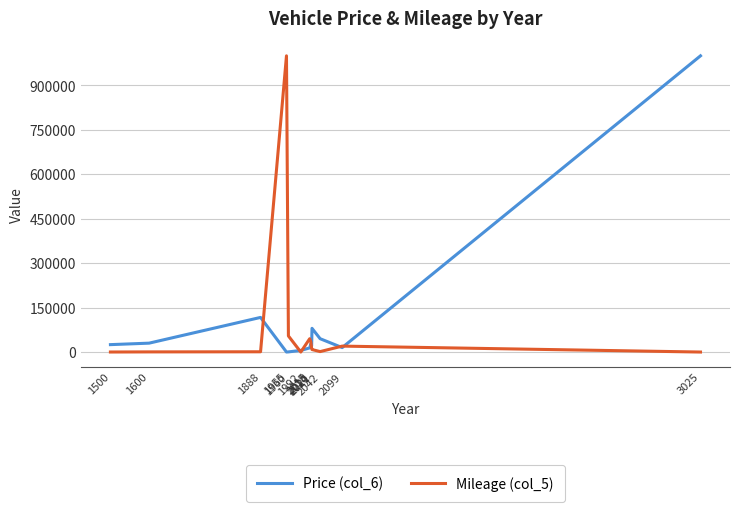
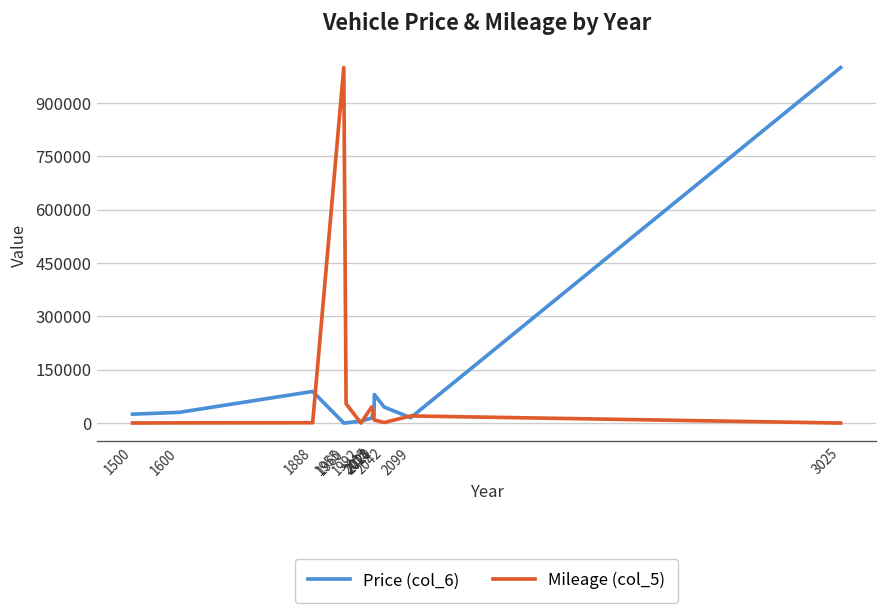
Price (col_6), 1888: 120000 -> 90000
